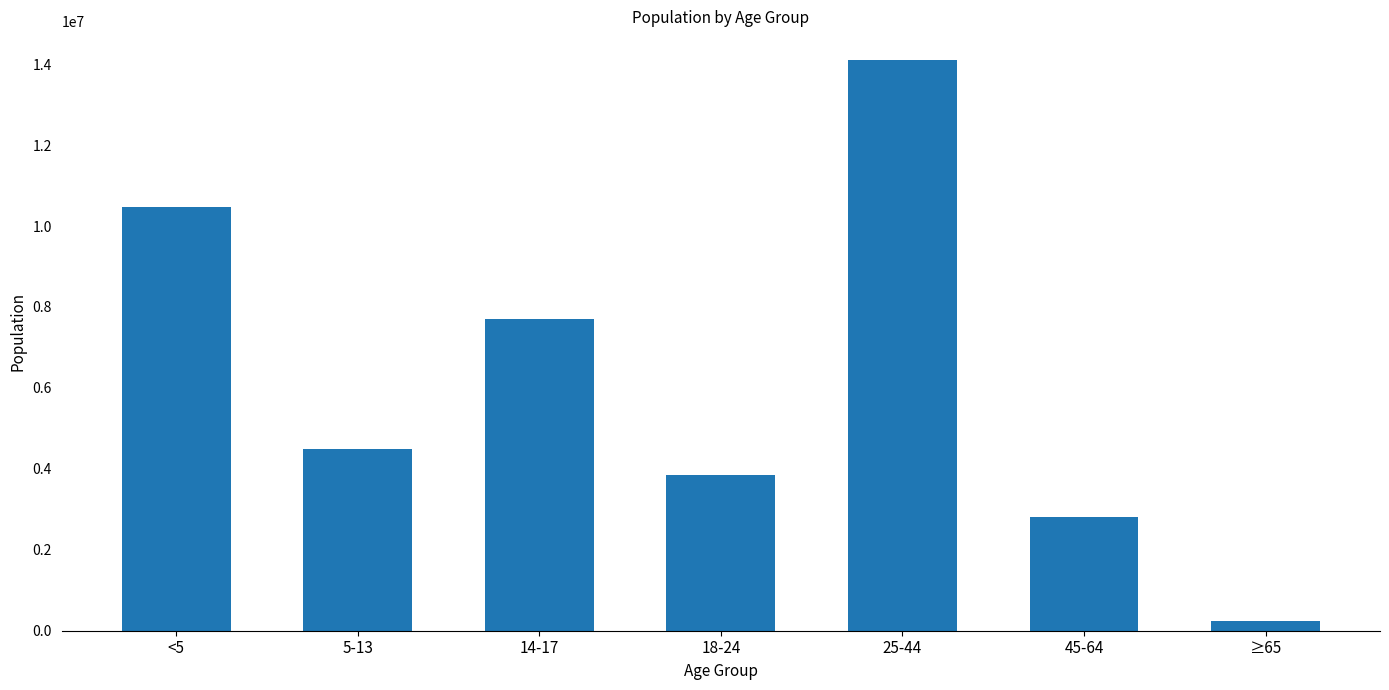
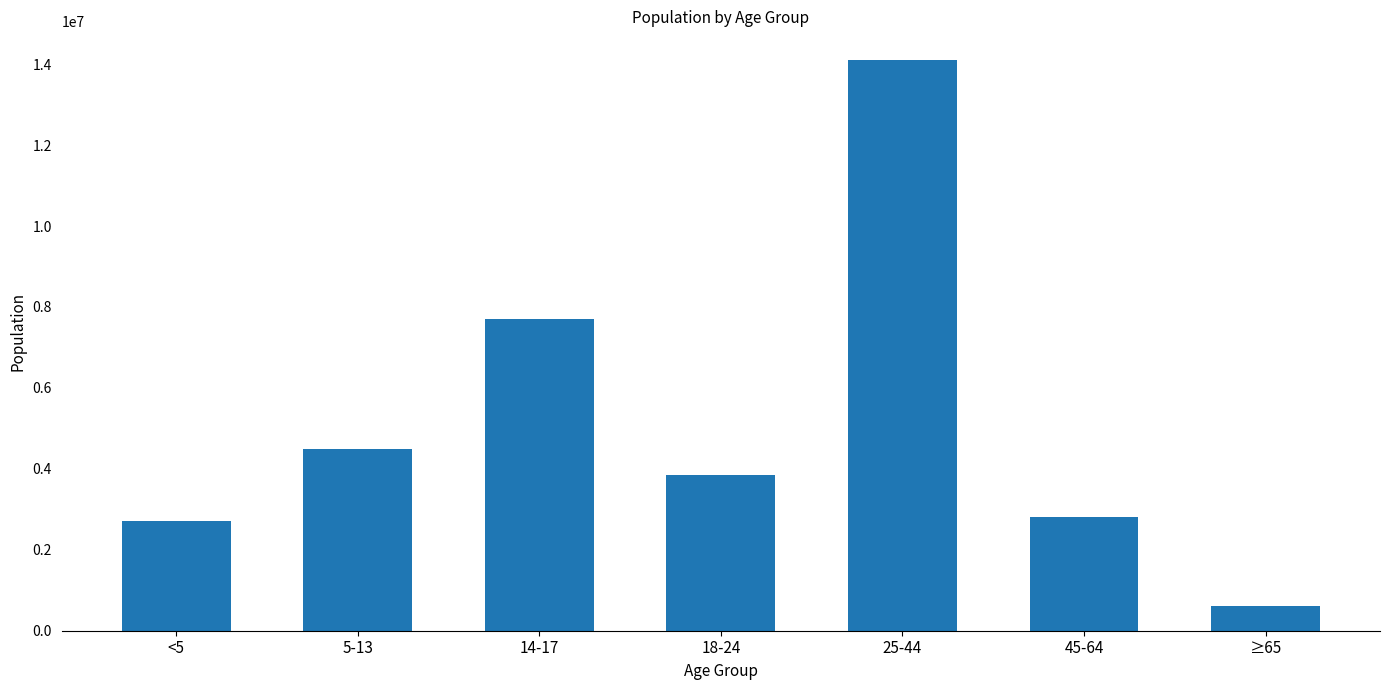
<5: 10500000 -> 2700000
≥65: 300000 -> 600000
